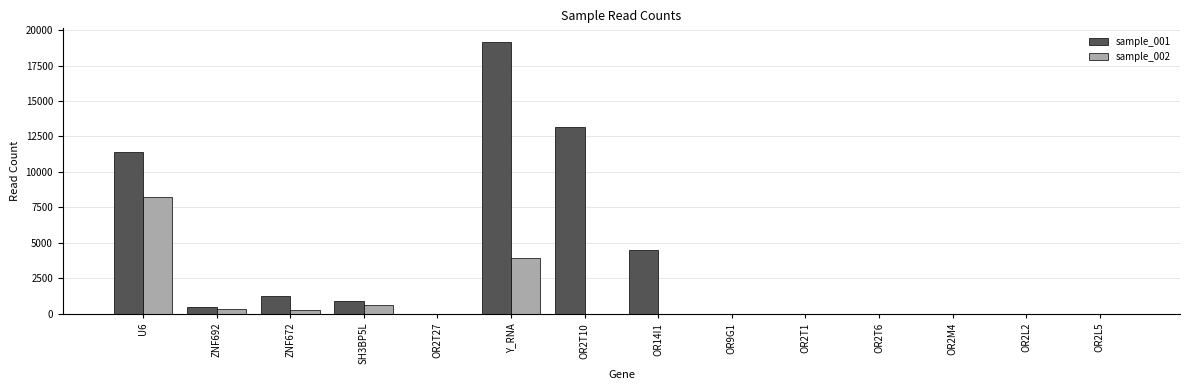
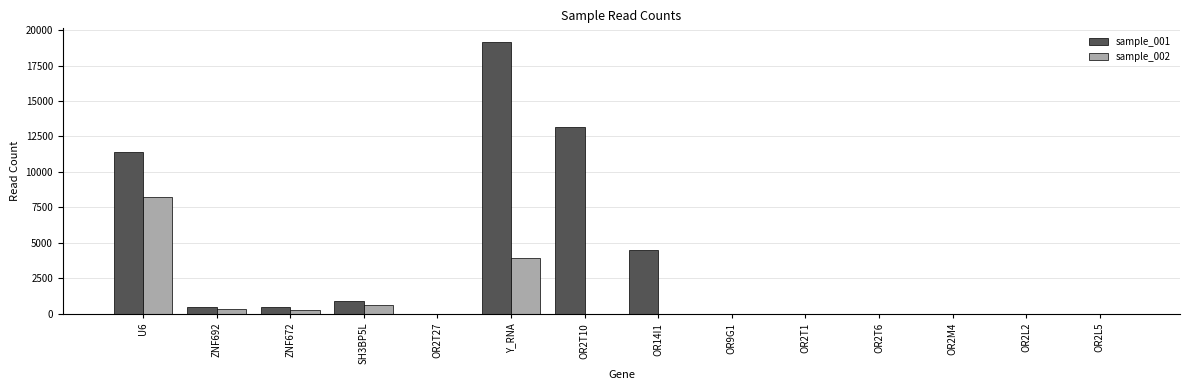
sample_001, ZNF672: 1300 -> 500
